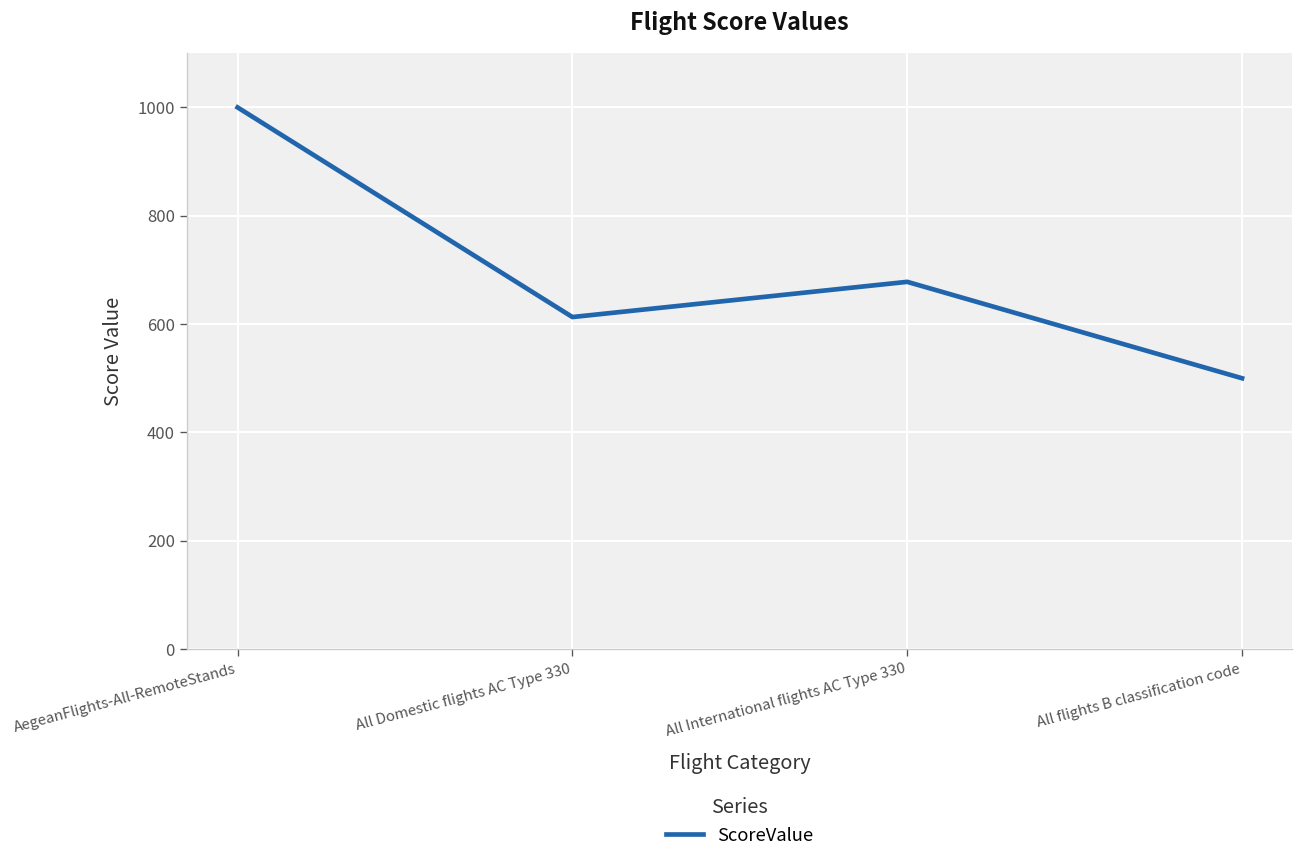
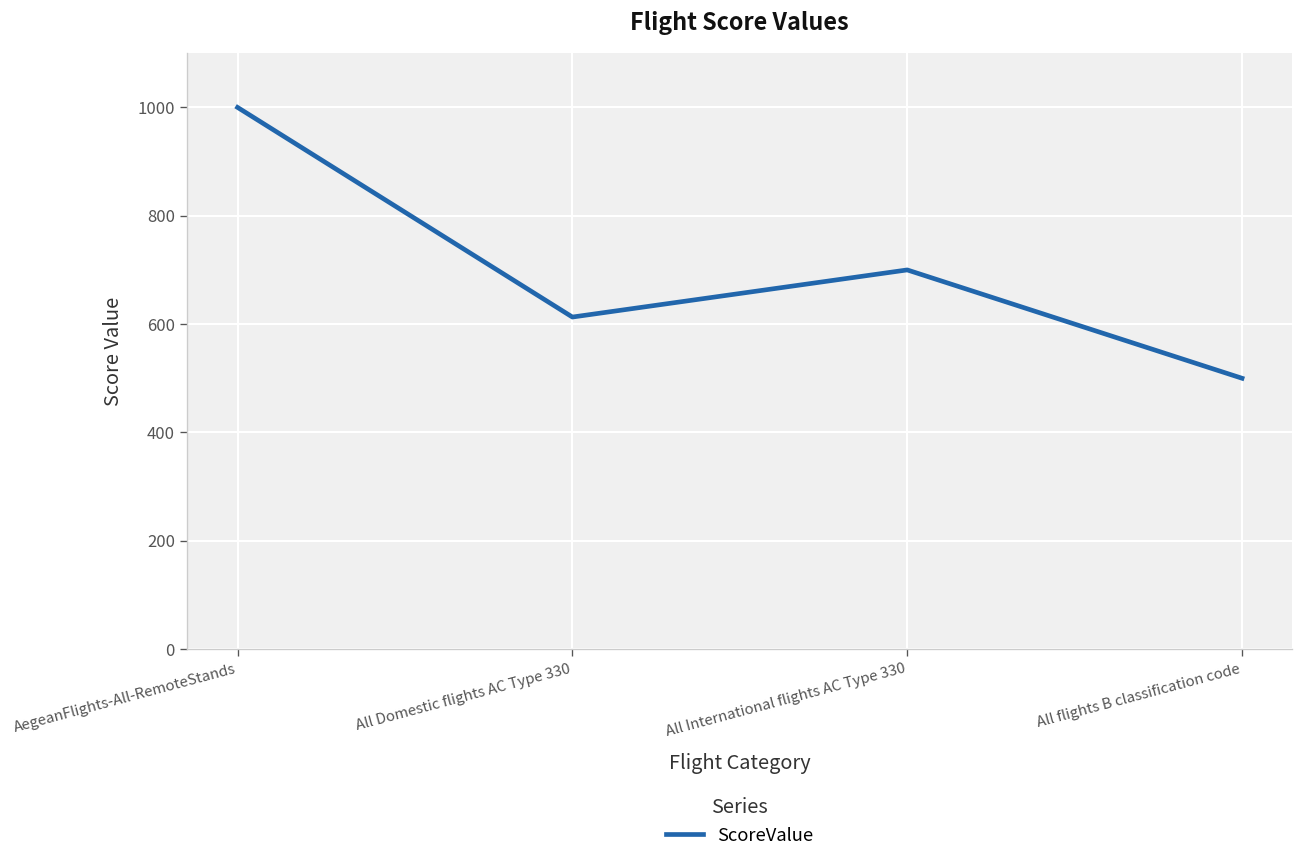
All International flights AC Type 330: 680 -> 700
